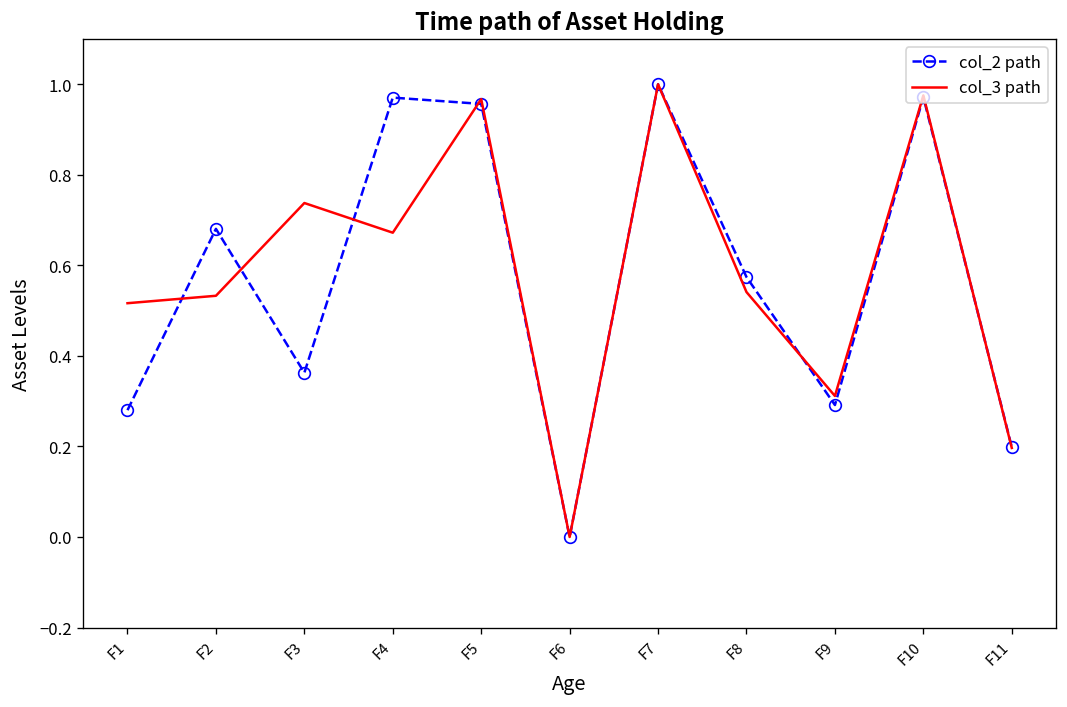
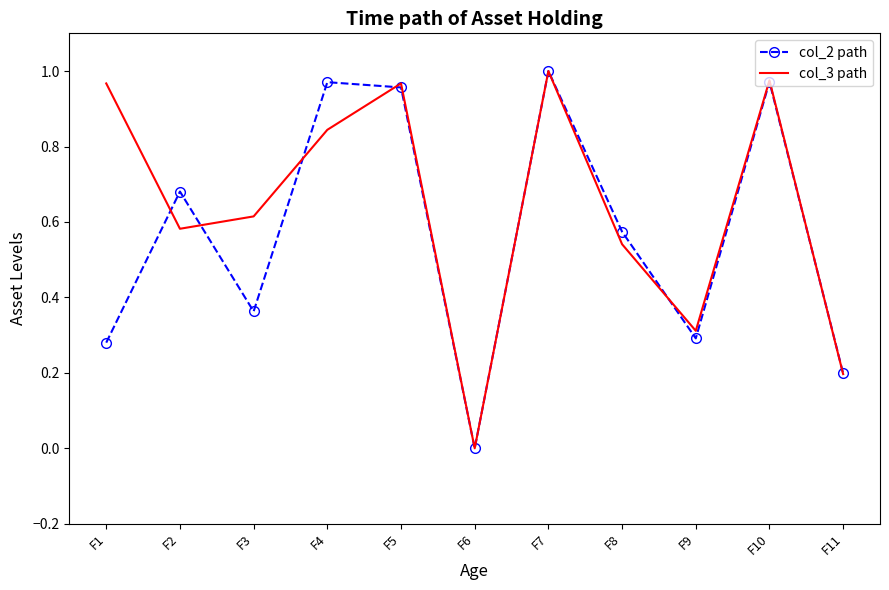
col_3 path, F1: 0.52 -> 0.97
col_3 path, F2: 0.53 -> 0.58
col_3 path, F3: 0.74 -> 0.61
col_3 path, F4: 0.67 -> 0.84
